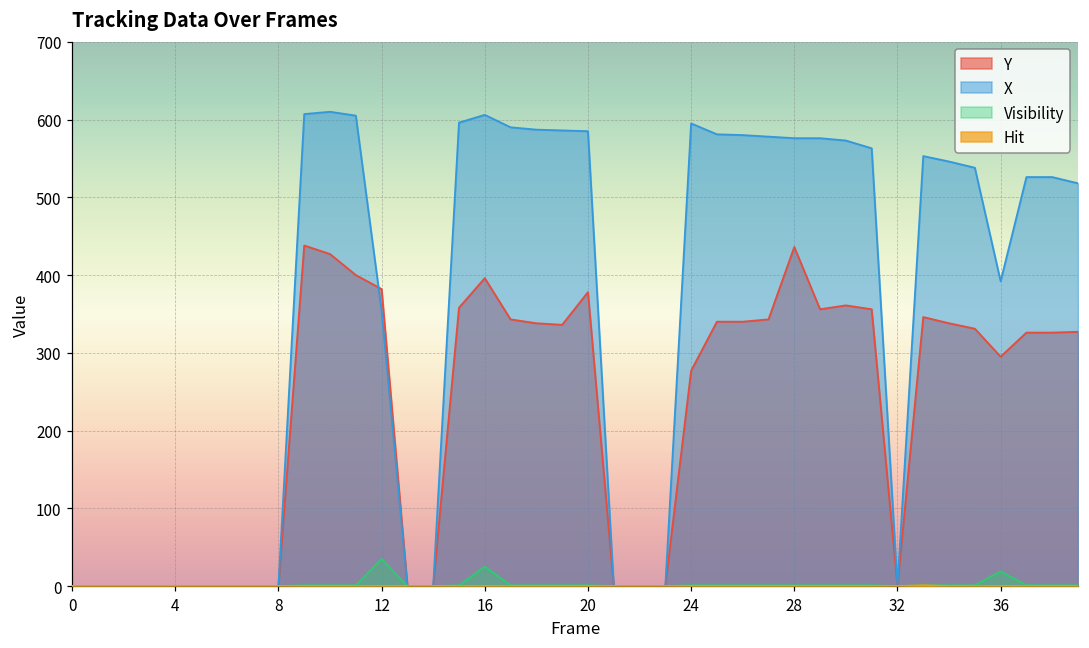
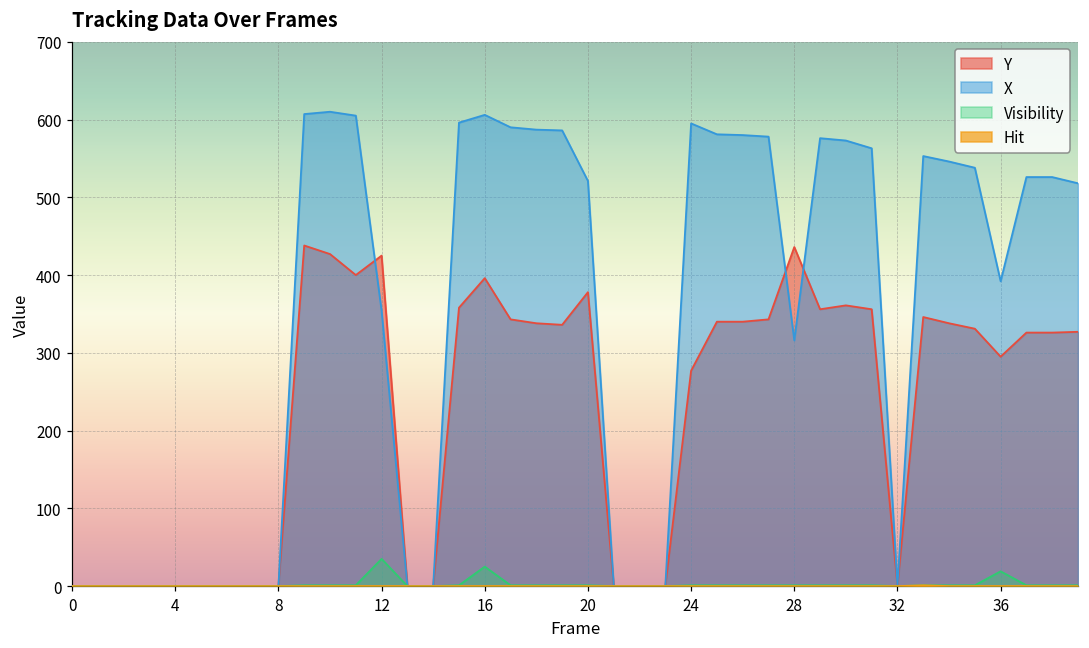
Y, 12: 380 -> 430
X, 20: 590 -> 520
X, 28: 580 -> 320
